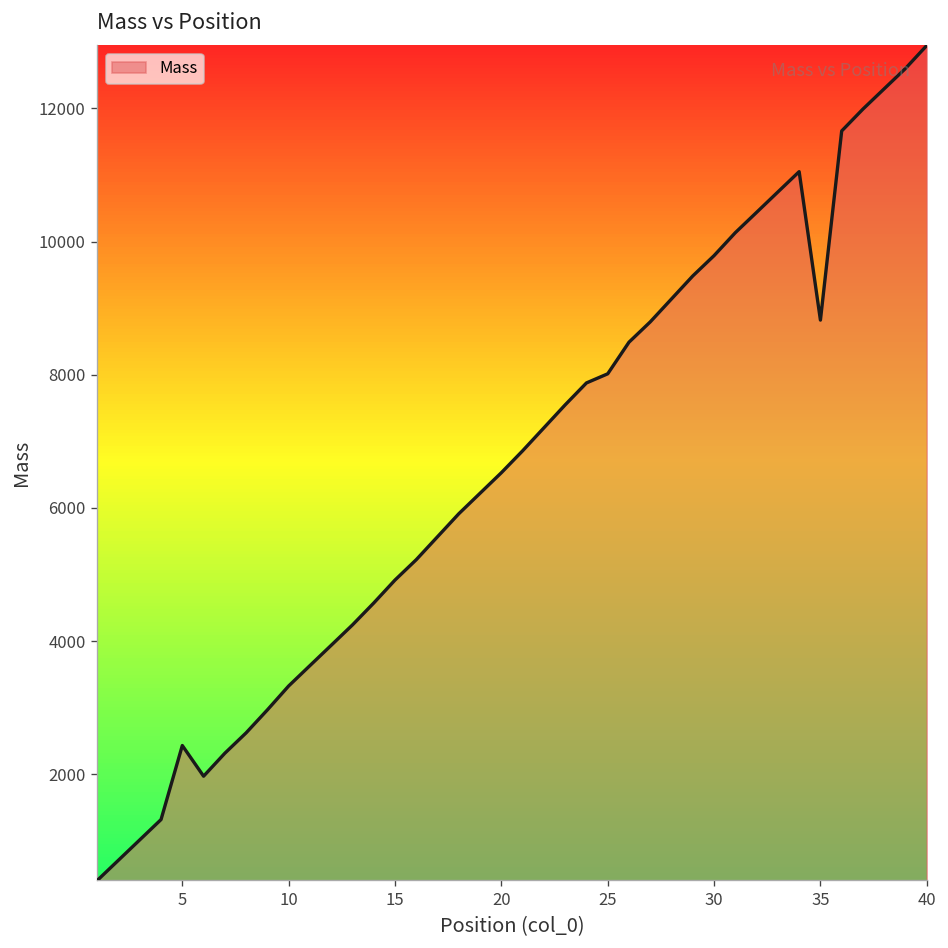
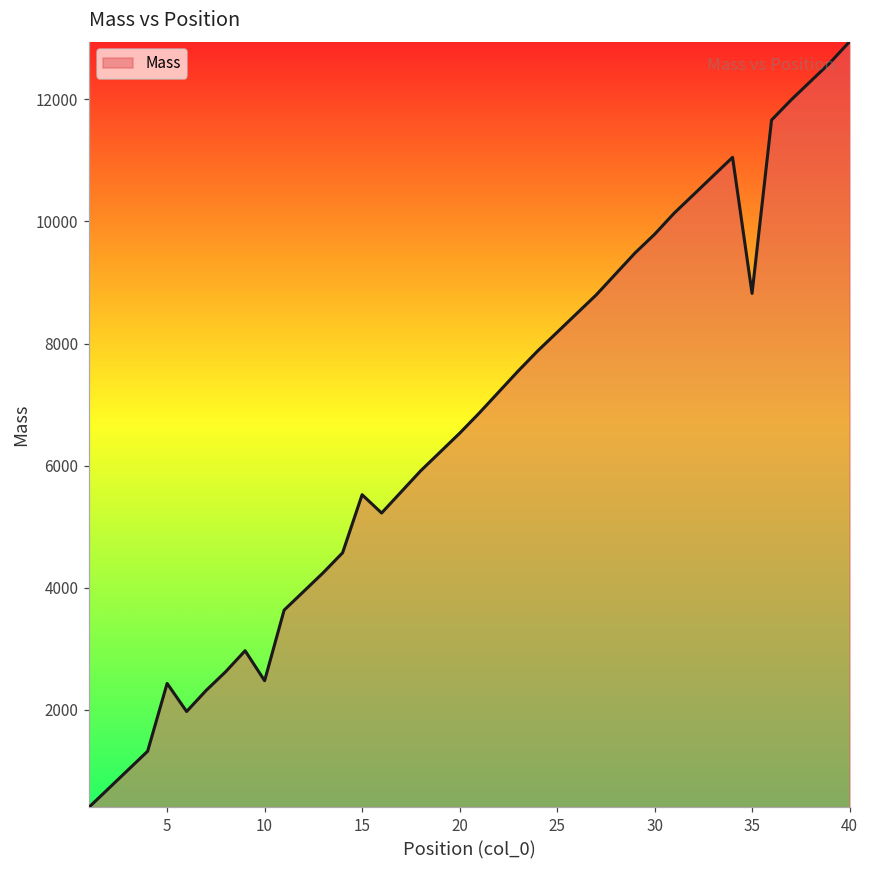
10: 3300 -> 2500
15: 4900 -> 5500
25: 8000 -> 8200
